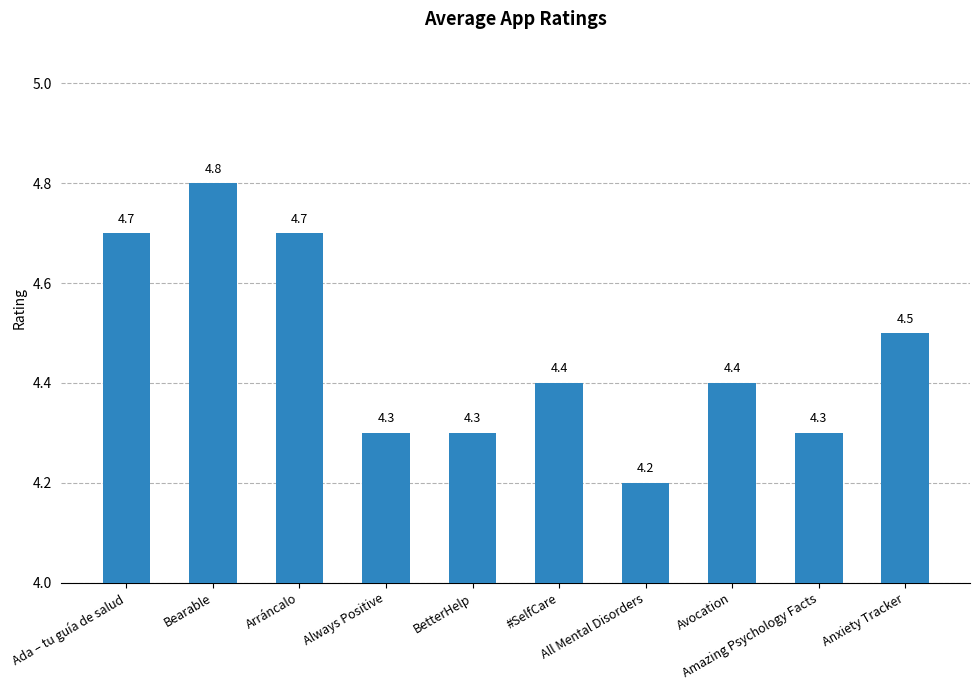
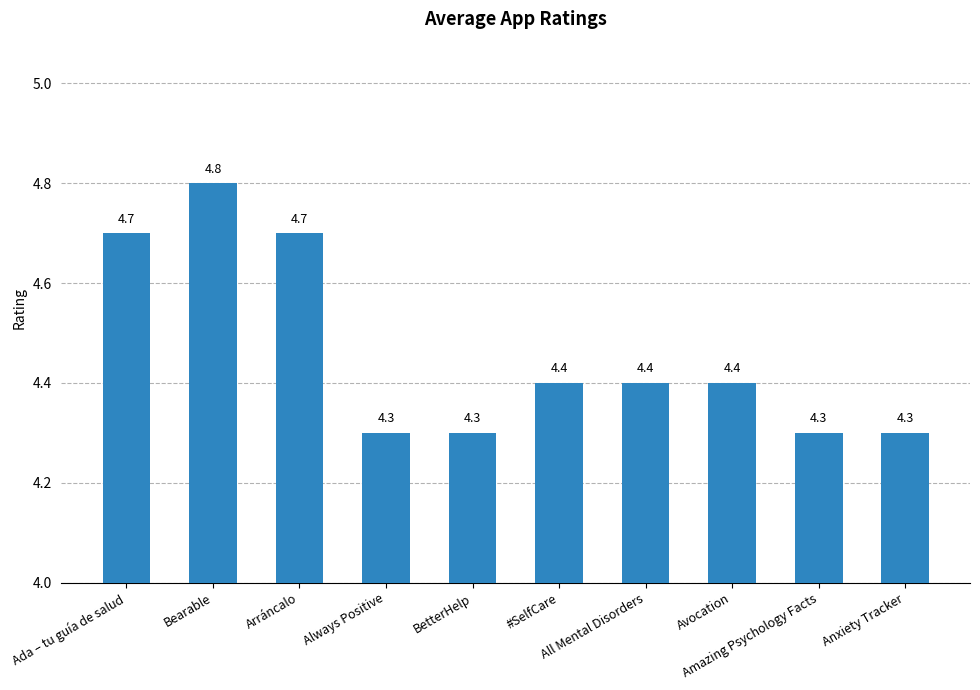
All Mental Disorders: 4.2 -> 4.4
Anxiety Tracker: 4.5 -> 4.3
